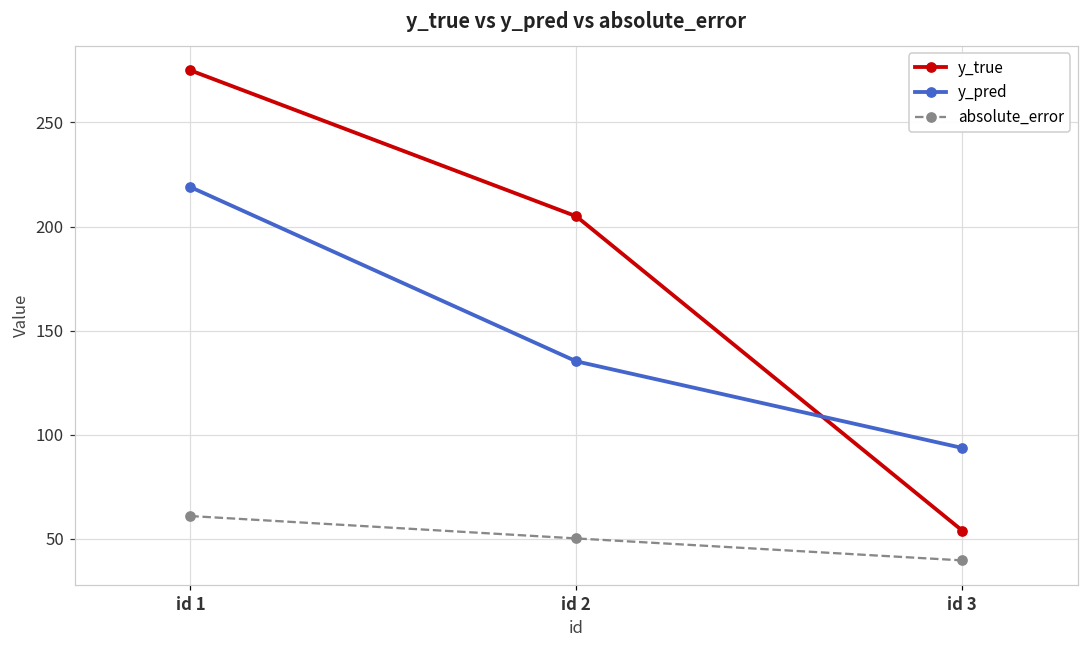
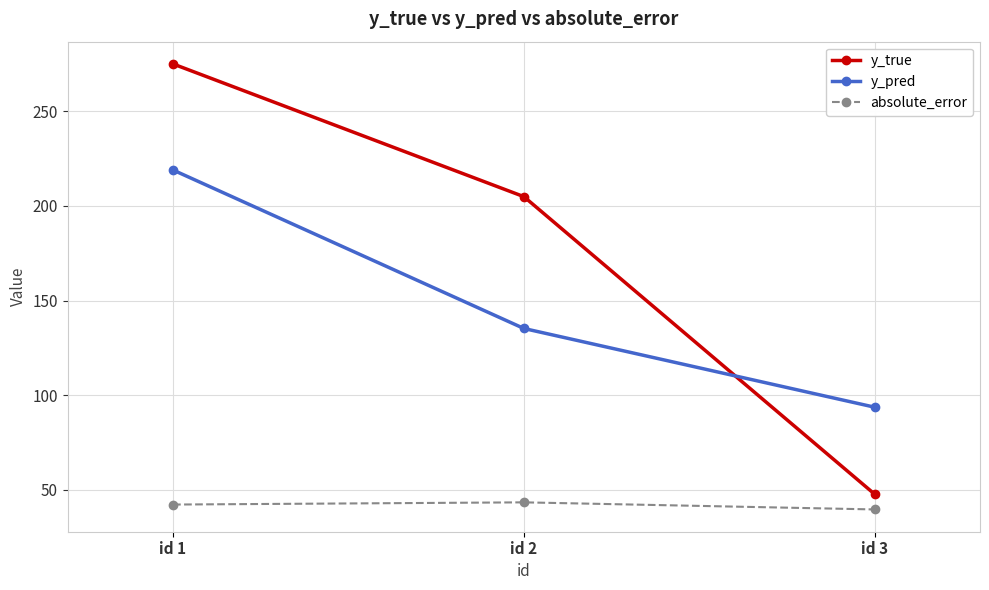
absolute_error, id 1: 61 -> 42
absolute_error, id 2: 50 -> 43
y_true, id 3: 54 -> 48
